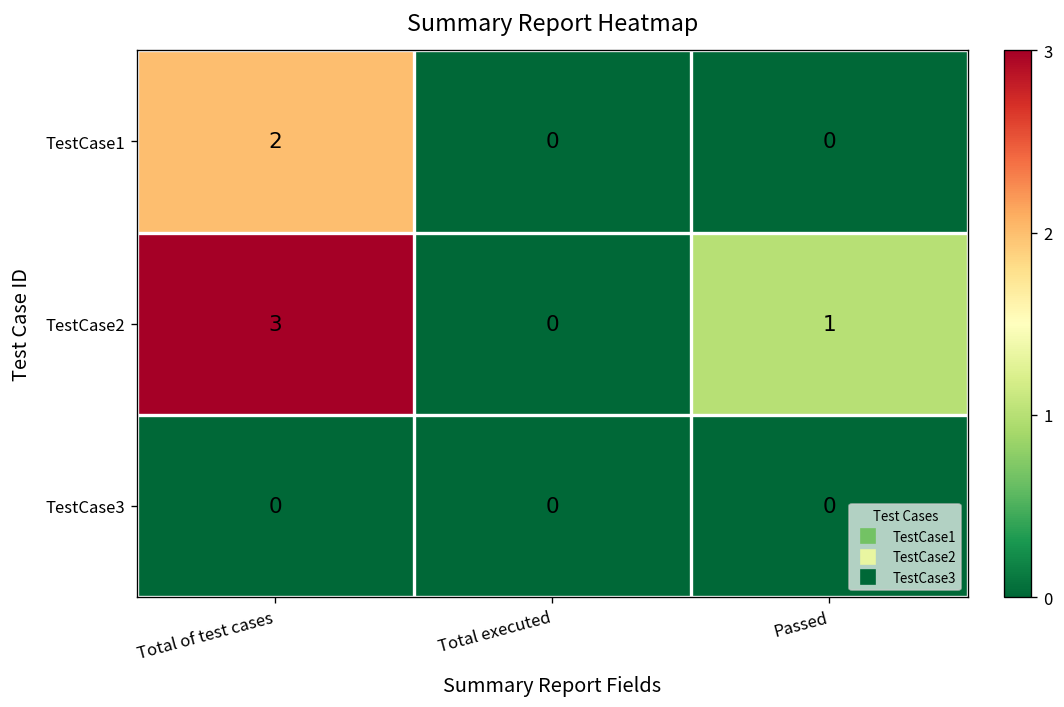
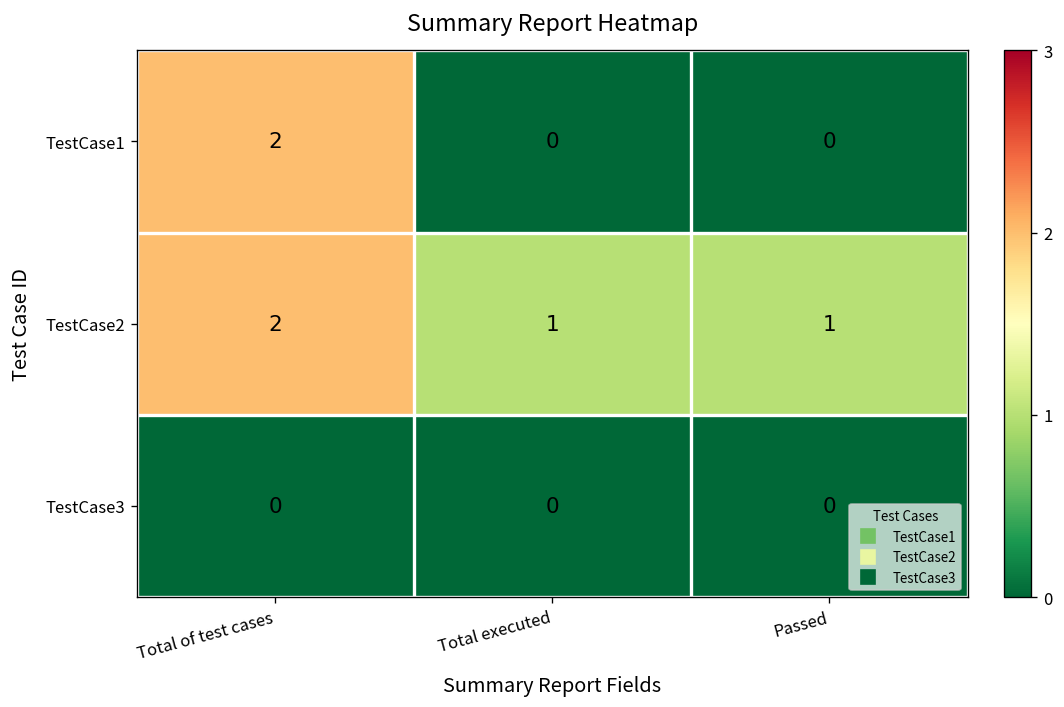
TestCase2, Total of test cases: 3 -> 2
TestCase2, Total executed: 0 -> 1
